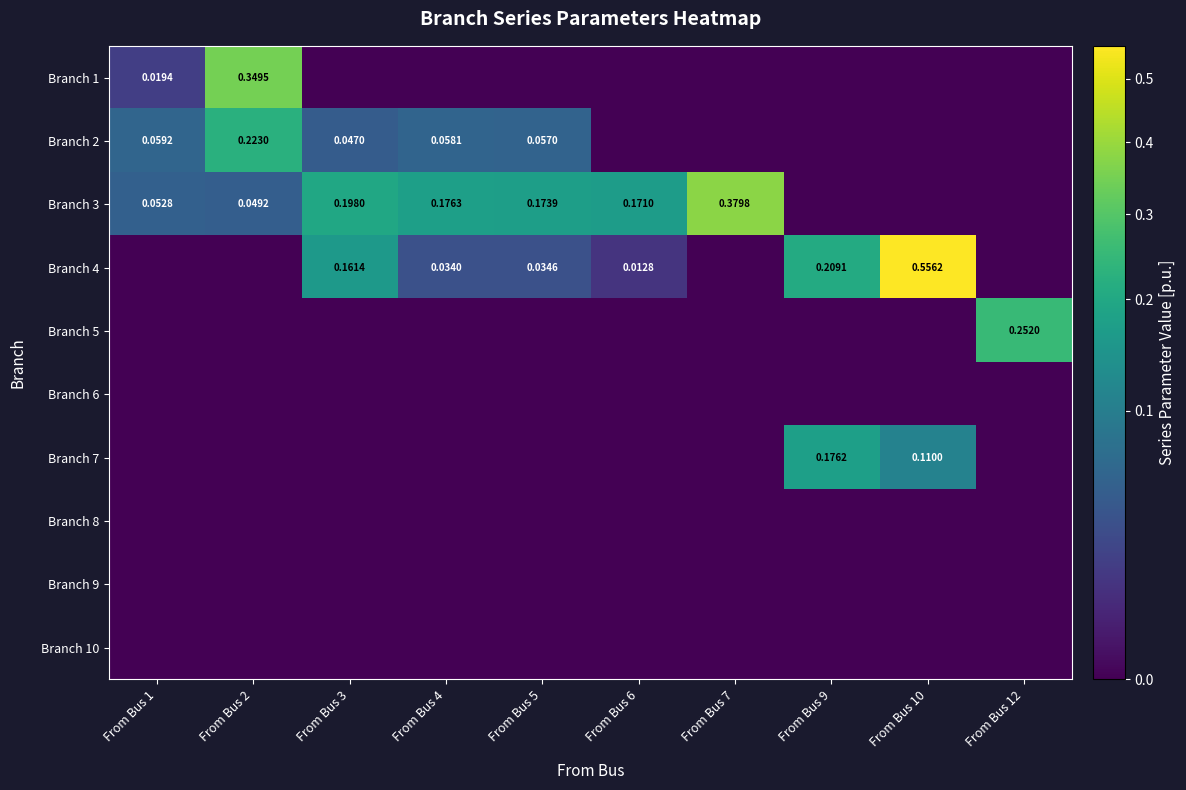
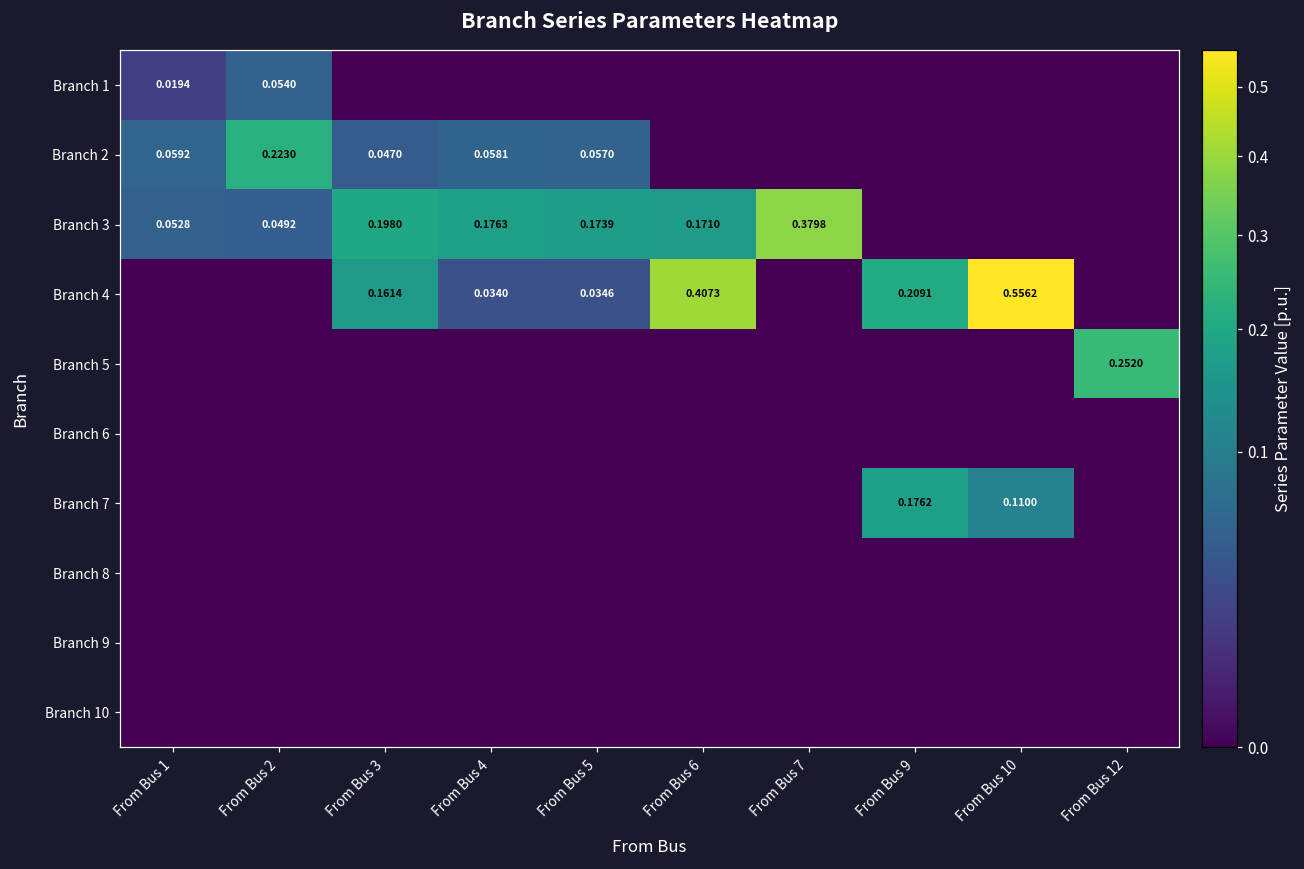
Branch 1, From Bus 2: 0.3495 -> 0.0540
Branch 4, From Bus 6: 0.0128 -> 0.4073
